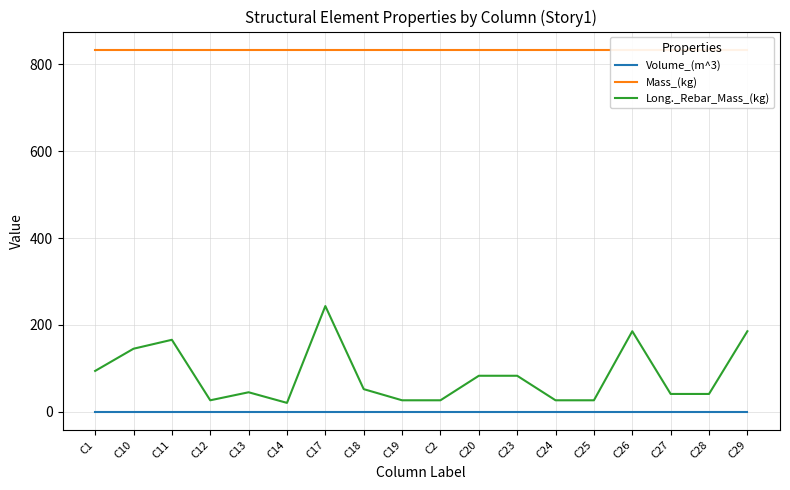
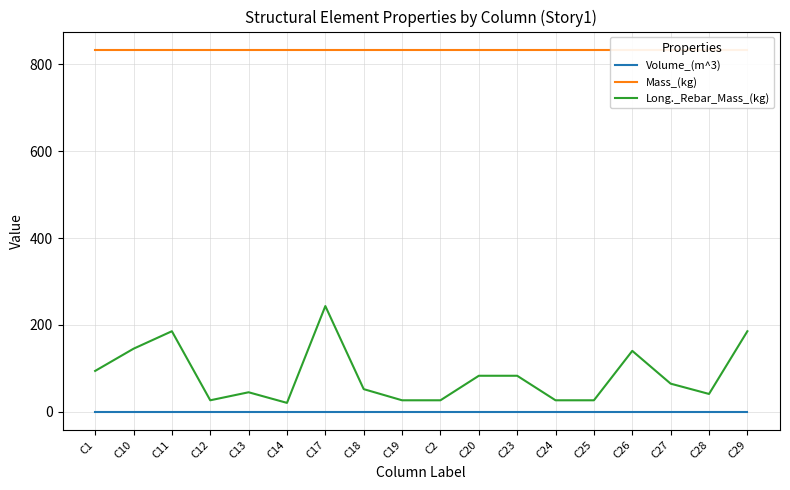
Long._Rebar_Mass_(kg), C11: 170 -> 190
Long._Rebar_Mass_(kg), C26: 190 -> 140
Long._Rebar_Mass_(kg), C27: 40 -> 60
